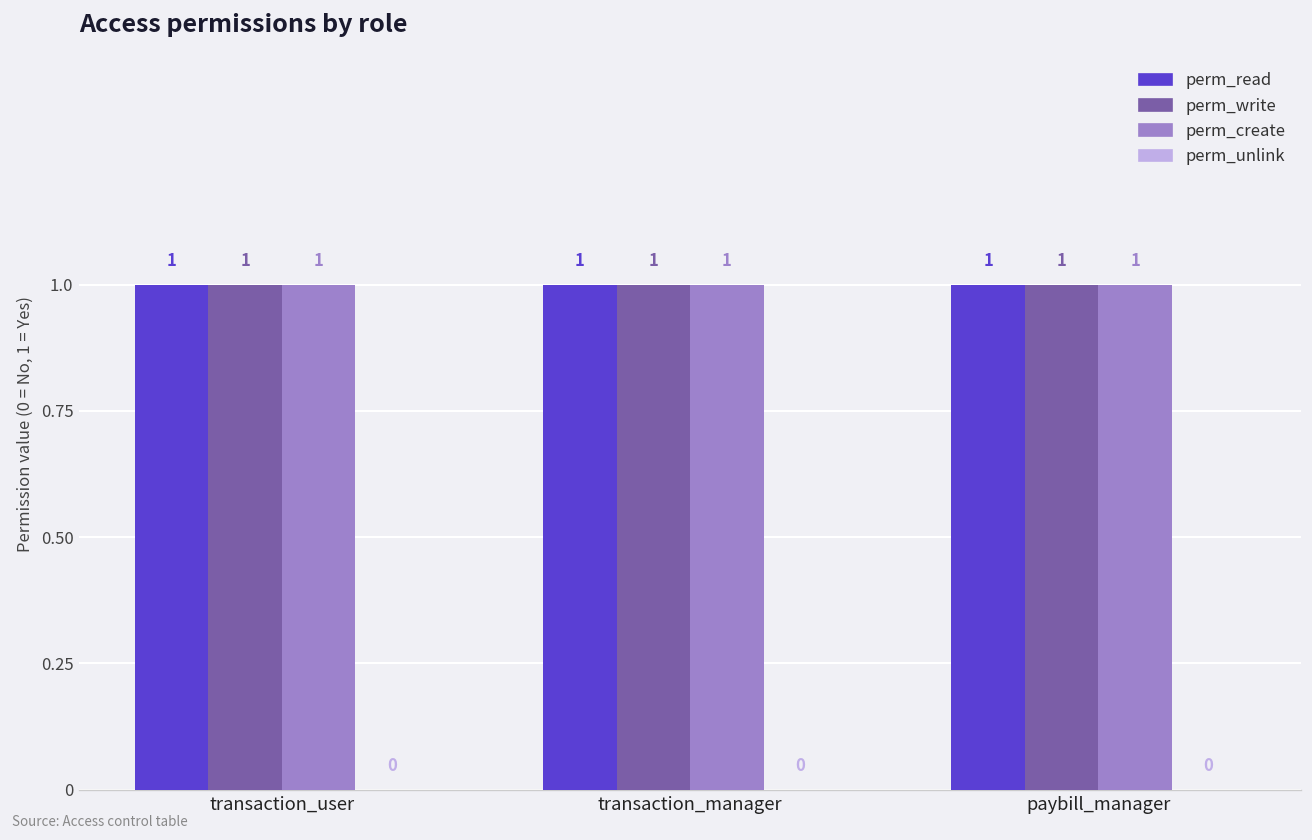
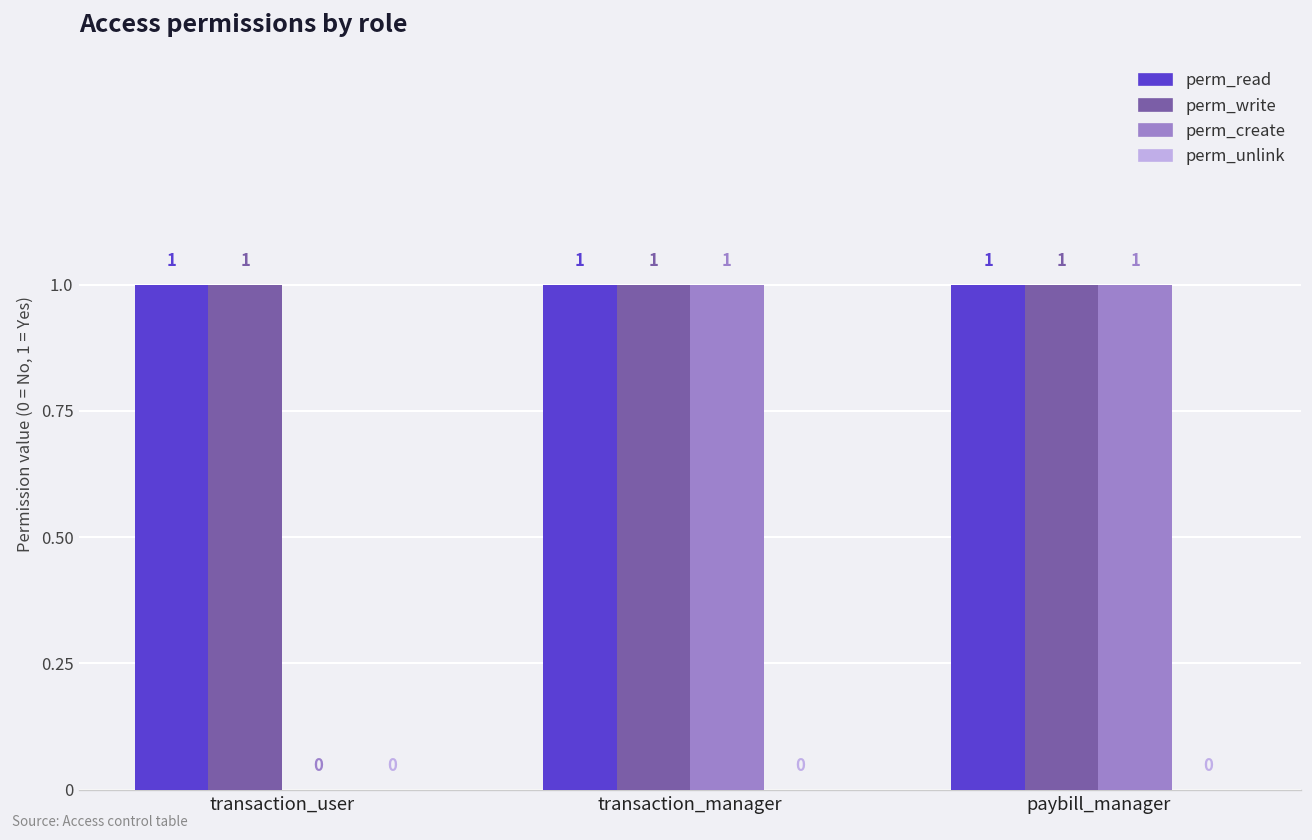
perm_create, transaction_user: 1 -> 0
